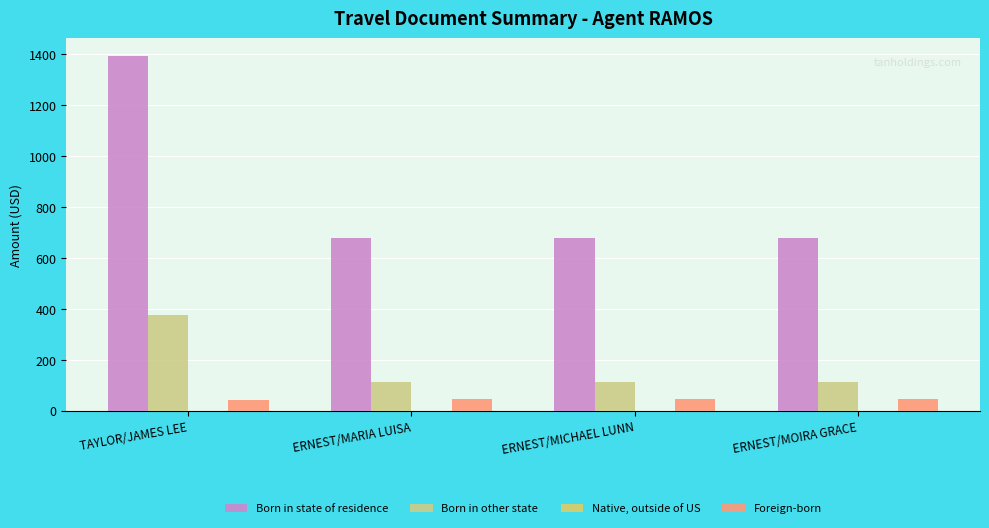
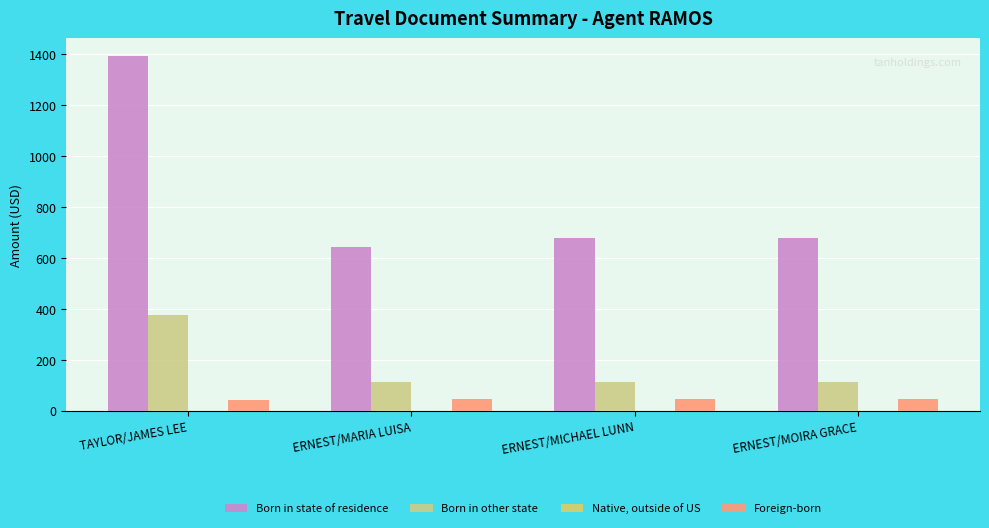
Born in state of residence, ERNEST/MARIA LUISA: 680 -> 640
